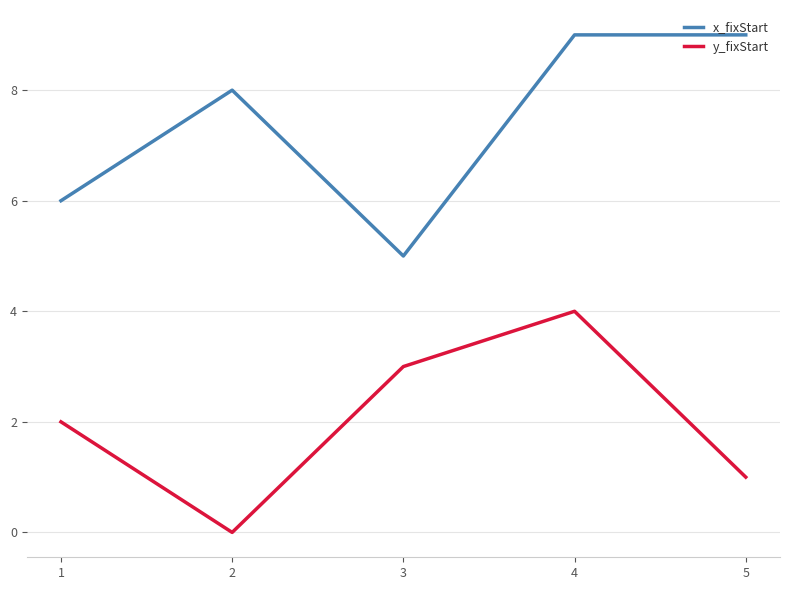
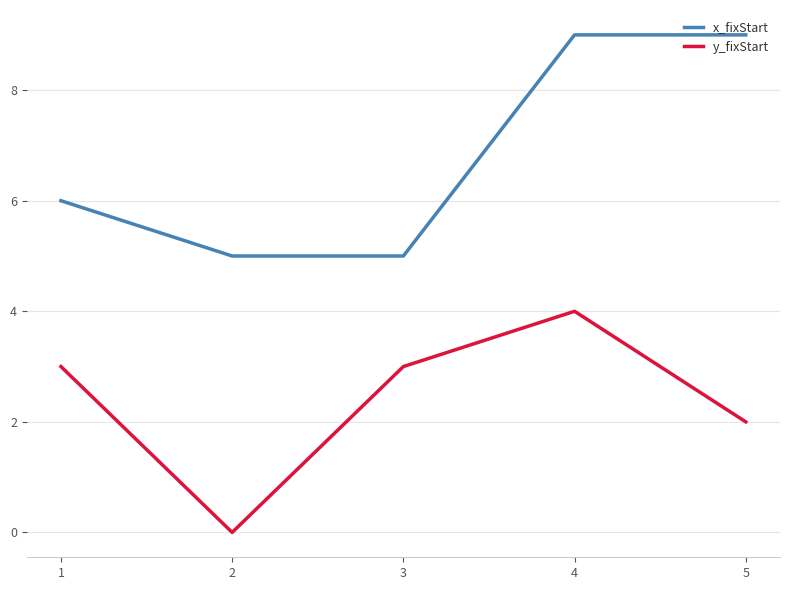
y_fixStart, 1: 2 -> 3
x_fixStart, 2: 8 -> 5
y_fixStart, 5: 1 -> 2
